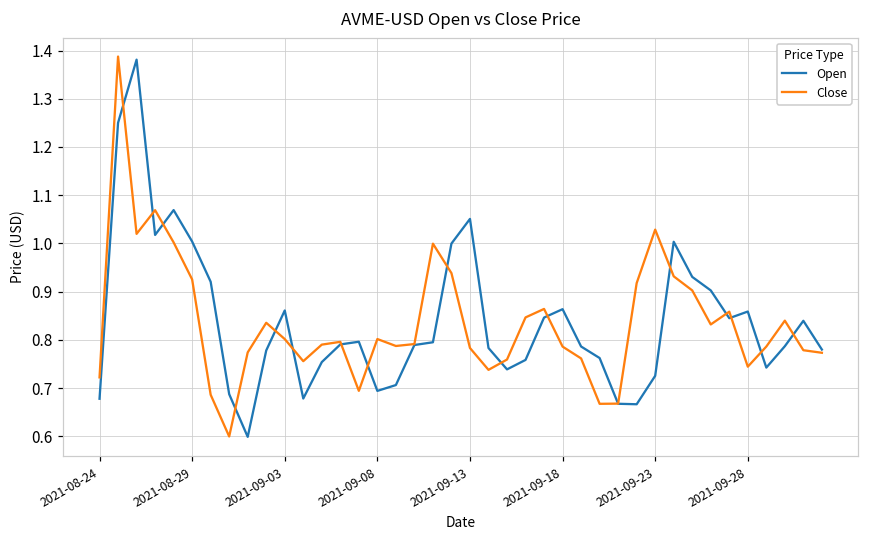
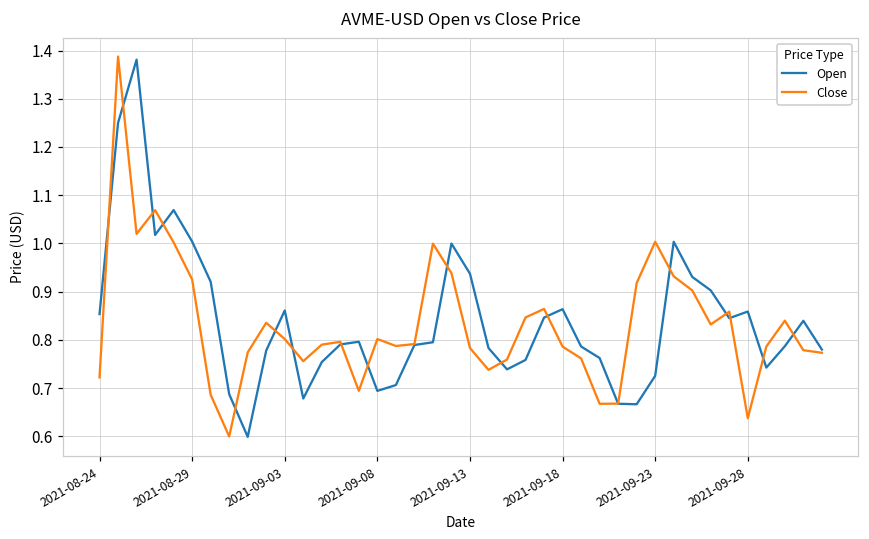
Open, 2021-08-24: 0.68 -> 0.85
Open, 2021-09-13: 1.05 -> 0.94
Close, 2021-09-23: 1.03 -> 1.00
Close, 2021-09-28: 0.74 -> 0.64
